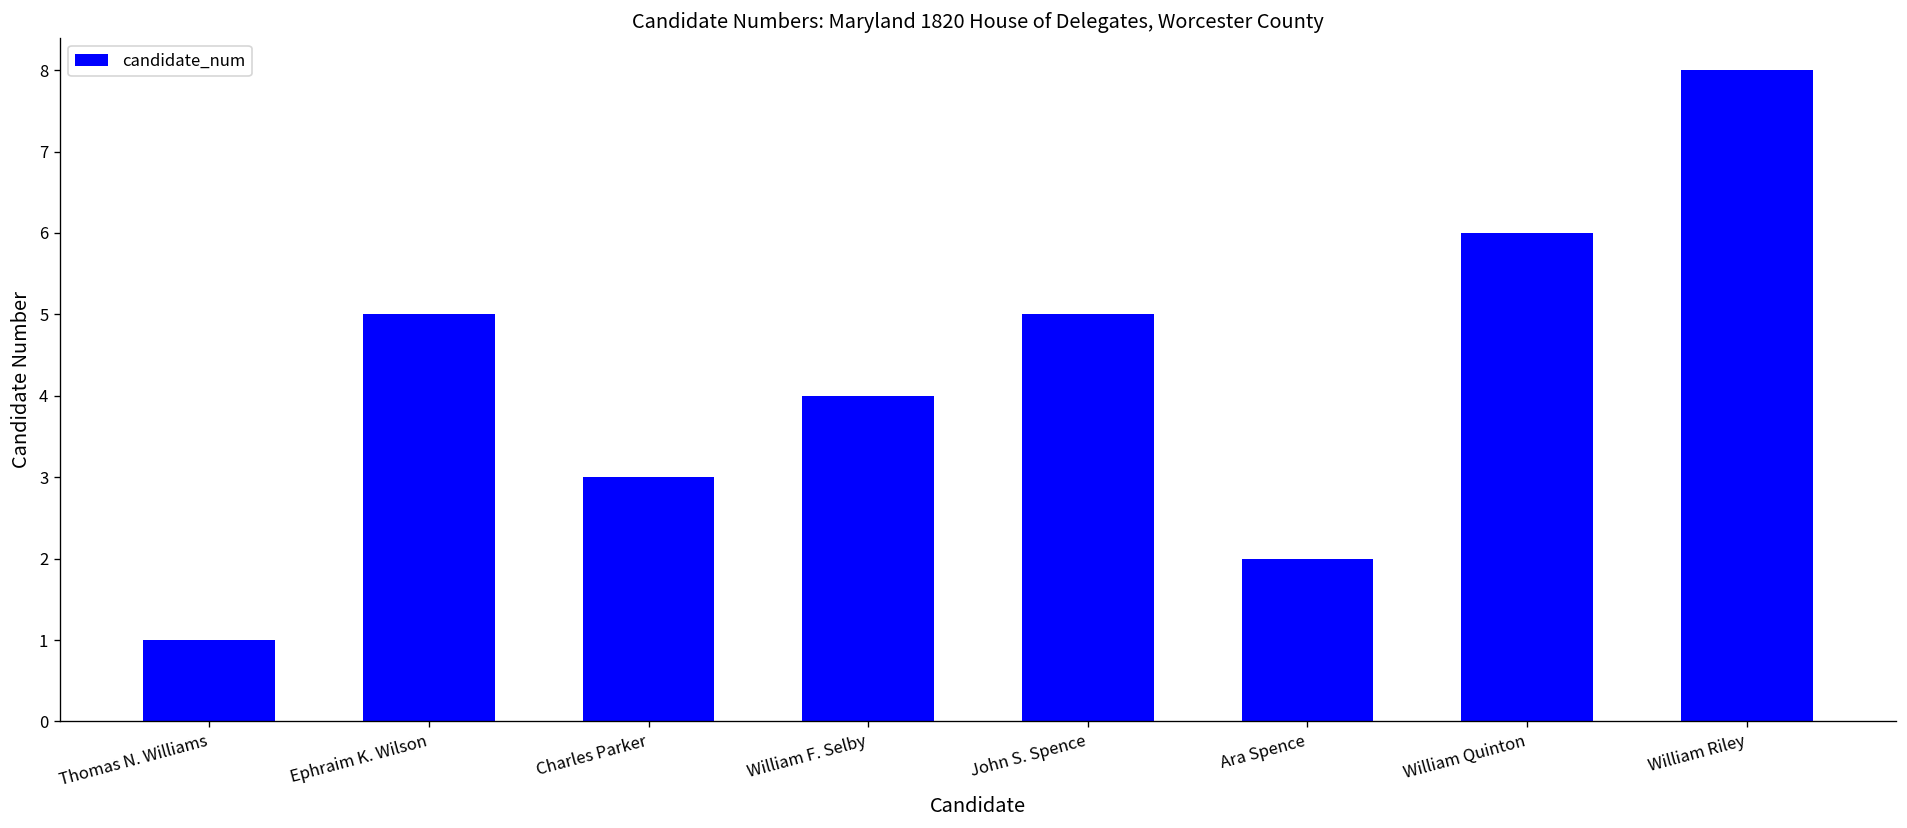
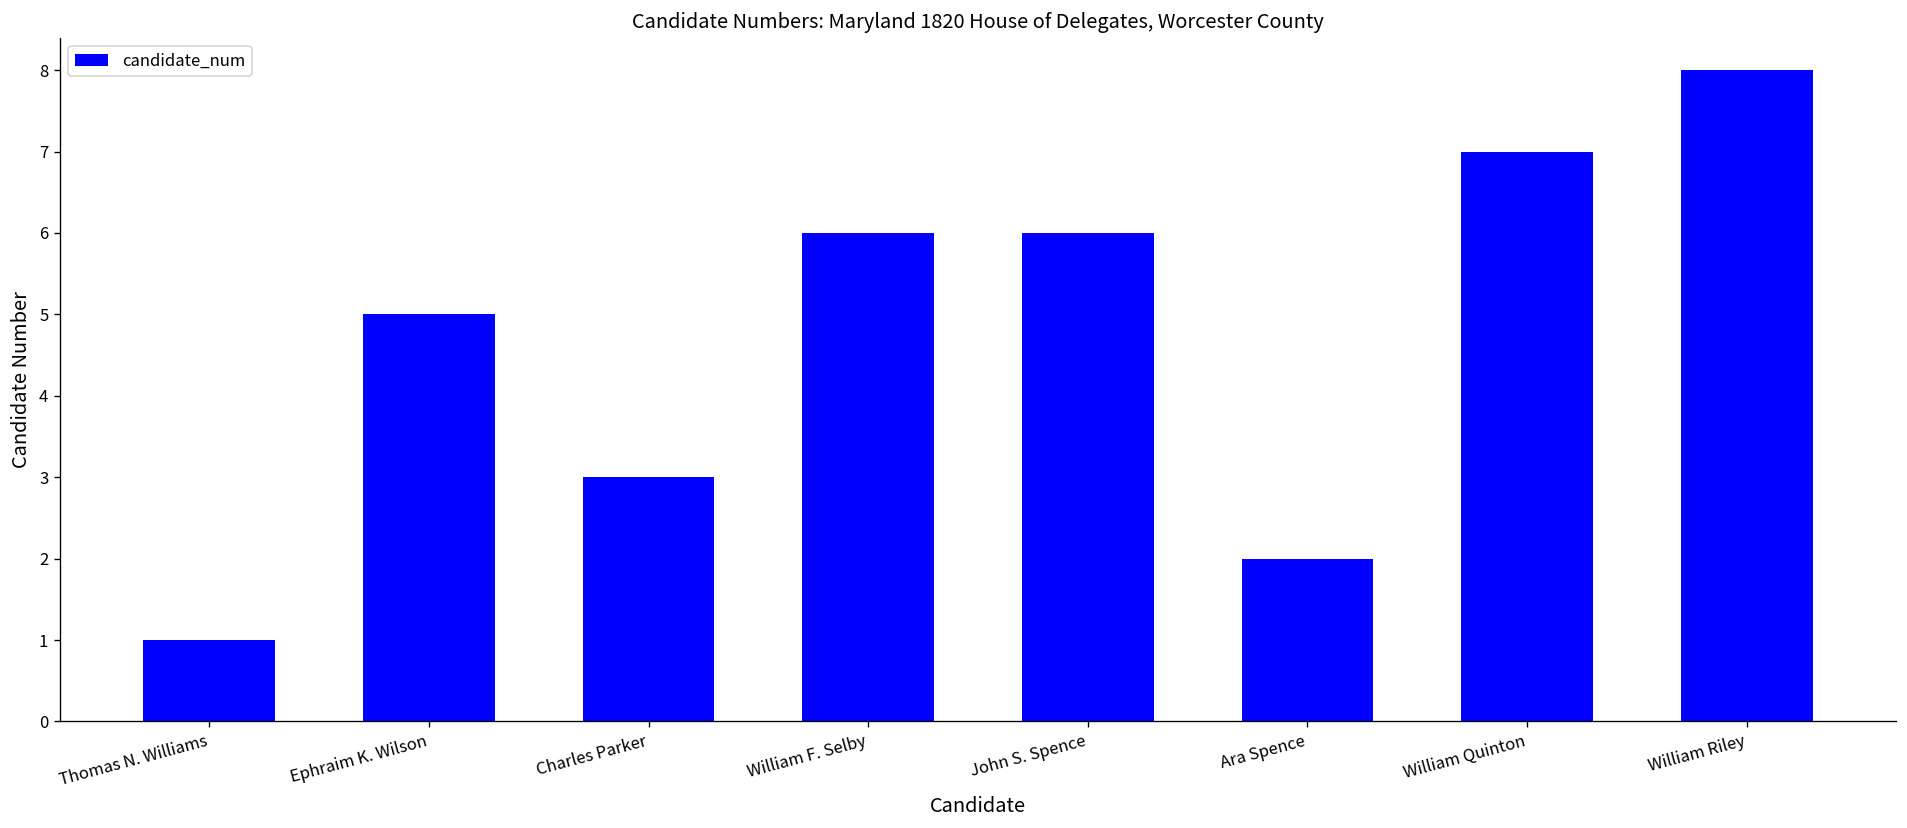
William F. Selby: 4 -> 6
John S. Spence: 5 -> 6
William Quinton: 6 -> 7
